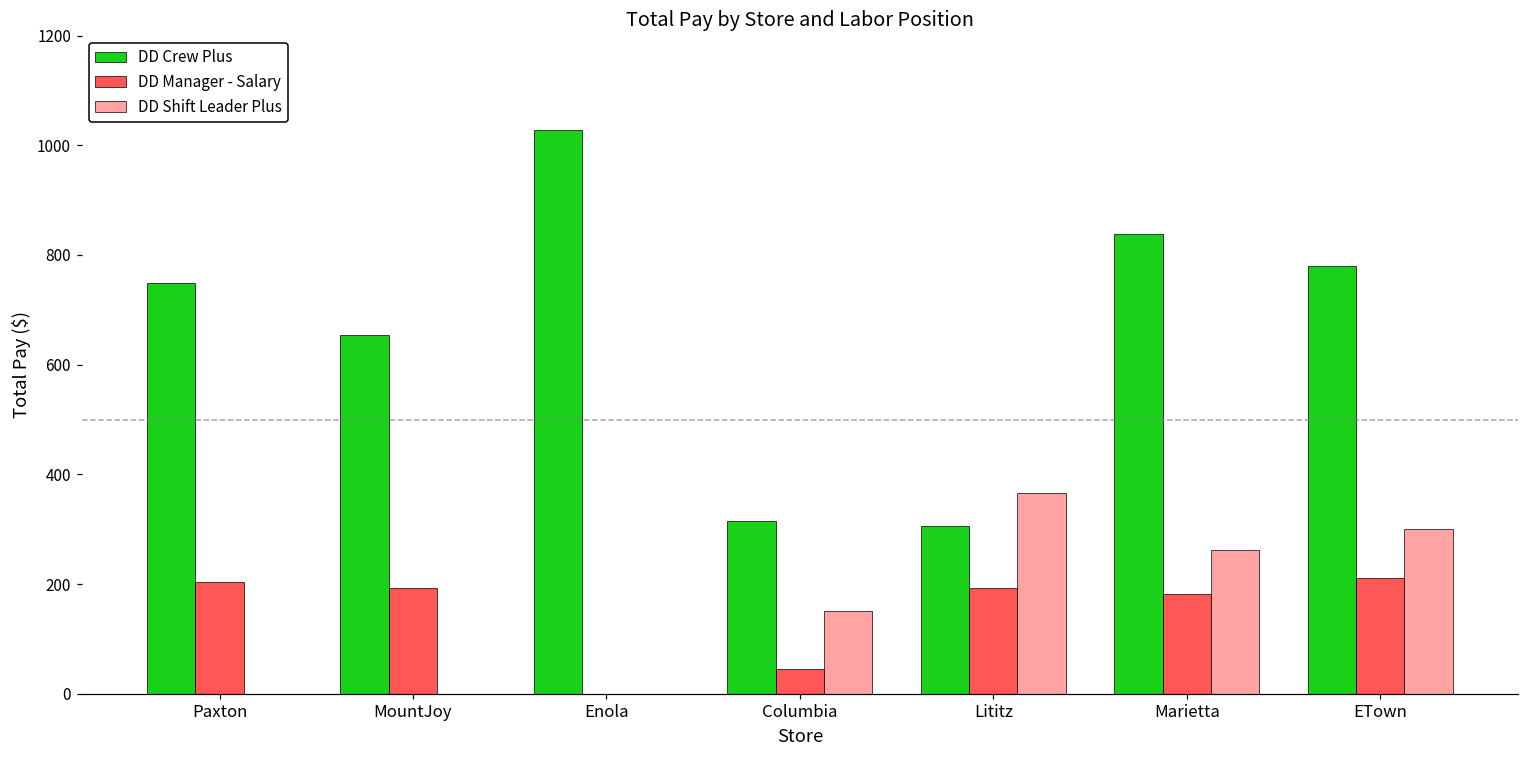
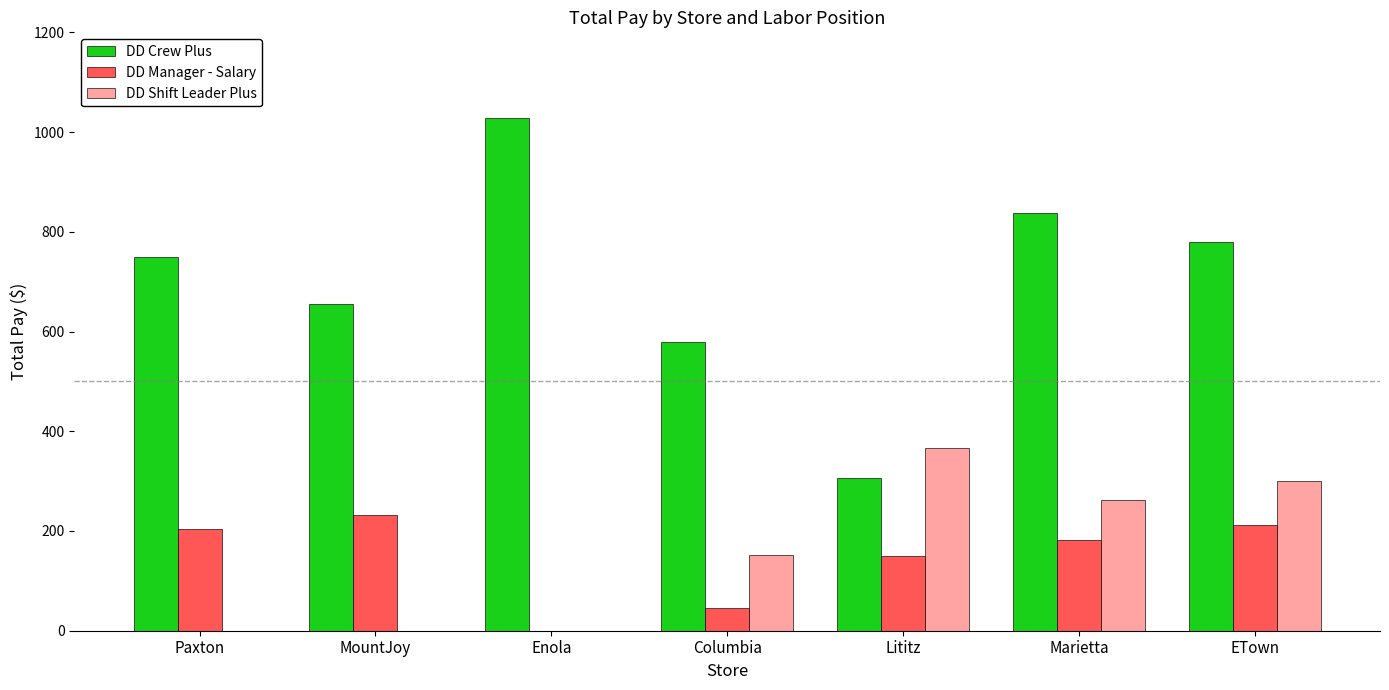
DD Manager - Salary, MountJoy: 190 -> 230
DD Crew Plus, Columbia: 320 -> 580
DD Manager - Salary, Lititz: 190 -> 150
